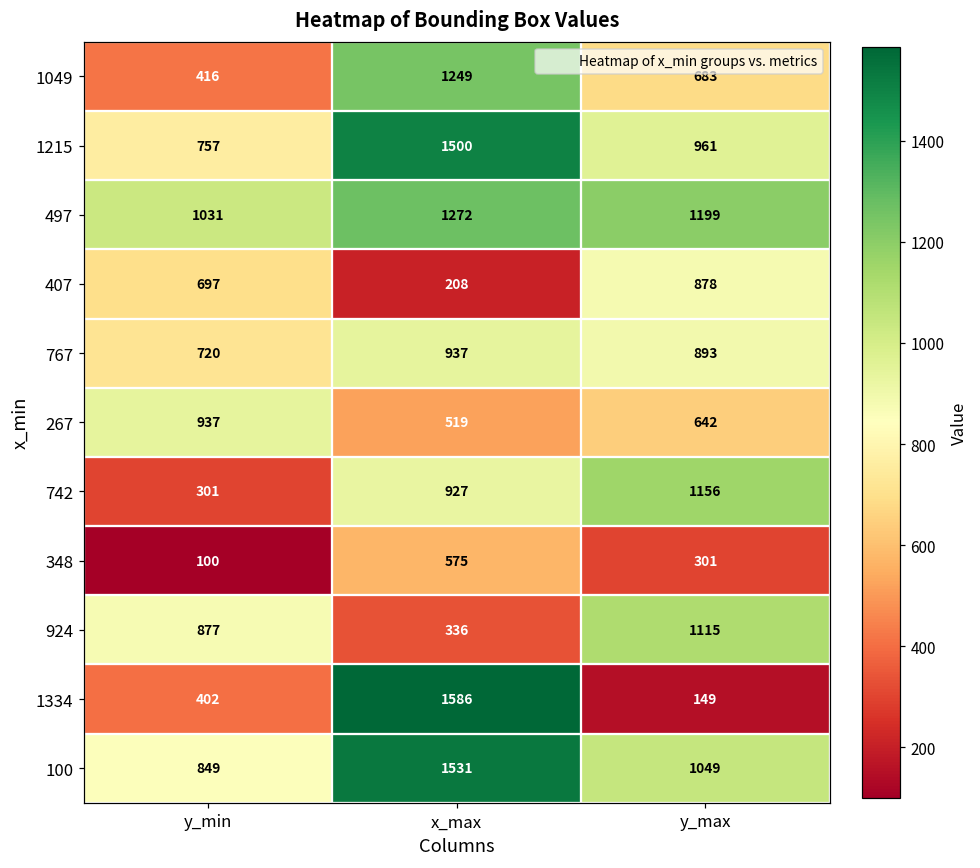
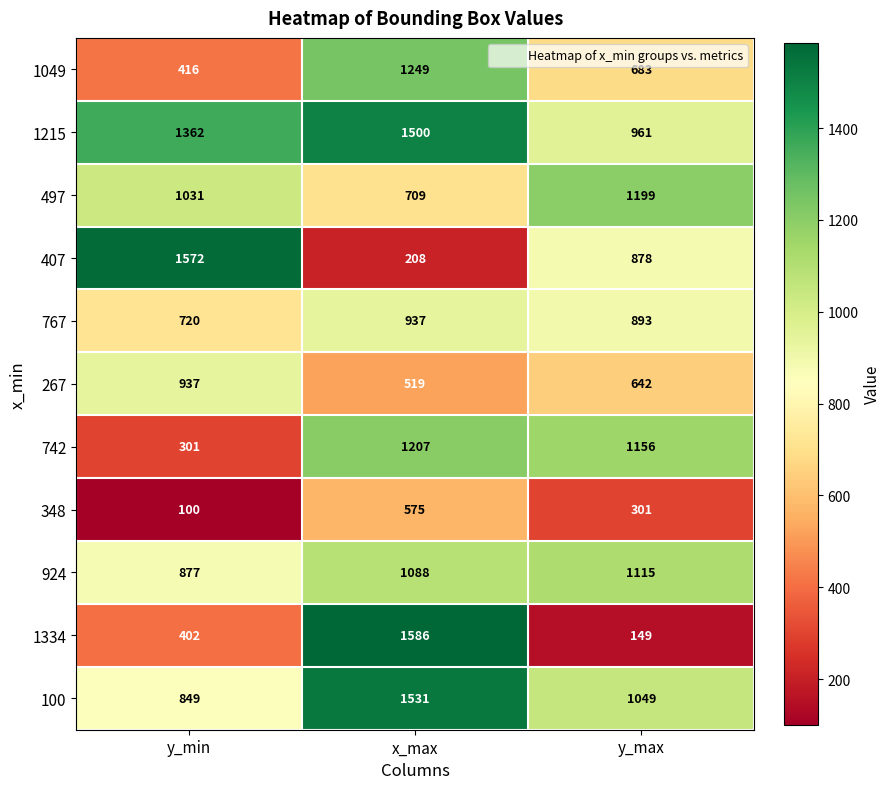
1215, y_min: 757 -> 1362
497, x_max: 1272 -> 709
407, y_min: 697 -> 1572
742, x_max: 927 -> 1207
924, x_max: 336 -> 1088
